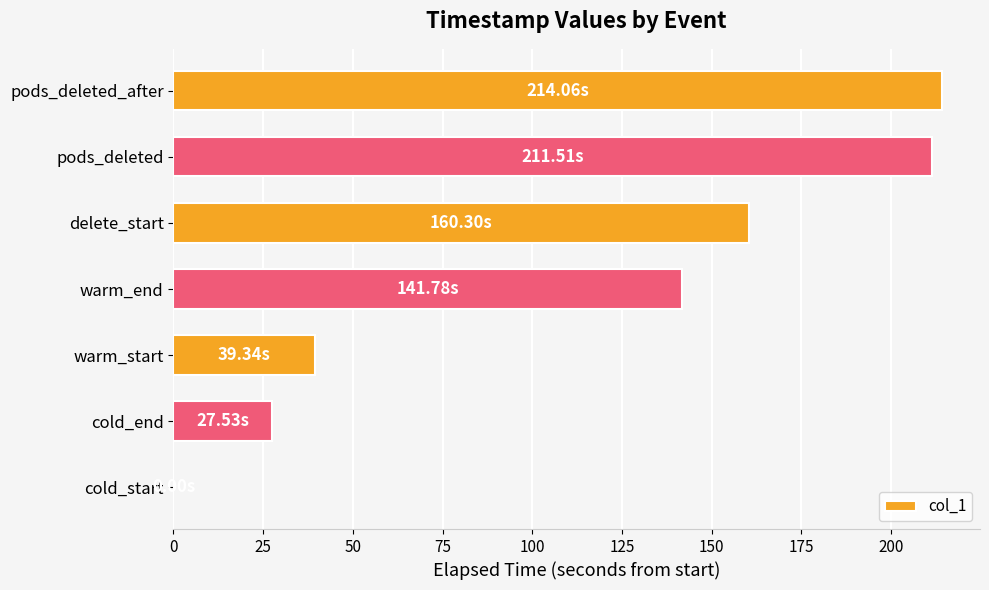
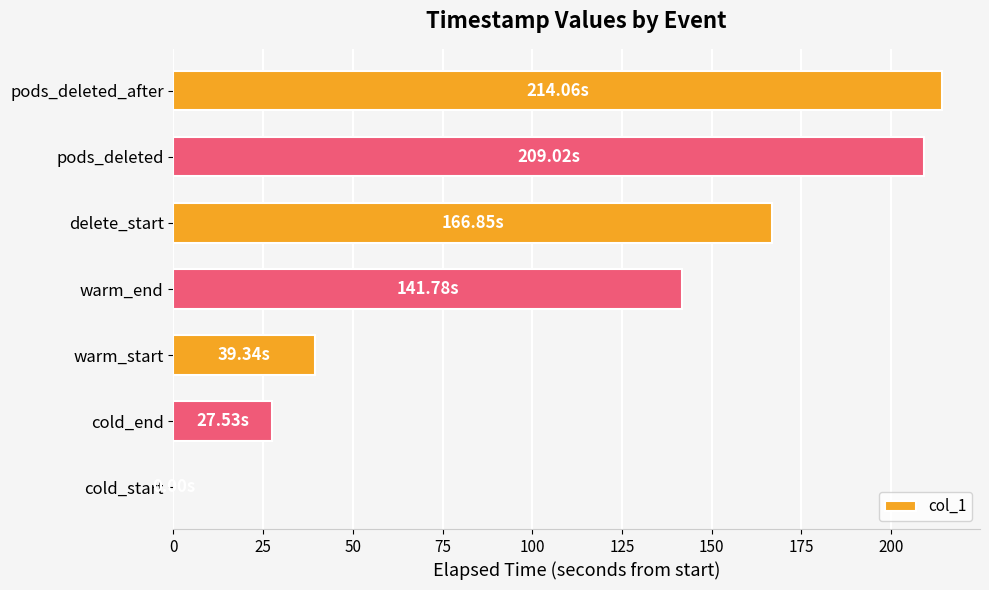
pods_deleted: 211.51s -> 209.02s
delete_start: 160.30s -> 166.85s
